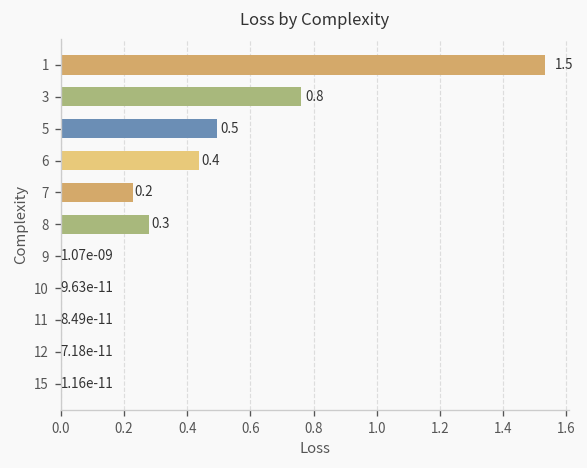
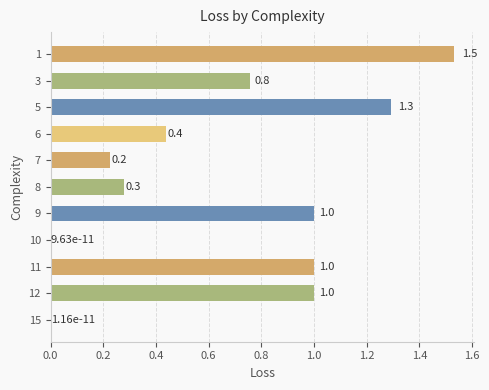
5: 0.5 -> 1.3
9: 1.07e-09 -> 1.0
11: 8.49e-11 -> 1.0
12: 7.18e-11 -> 1.0
